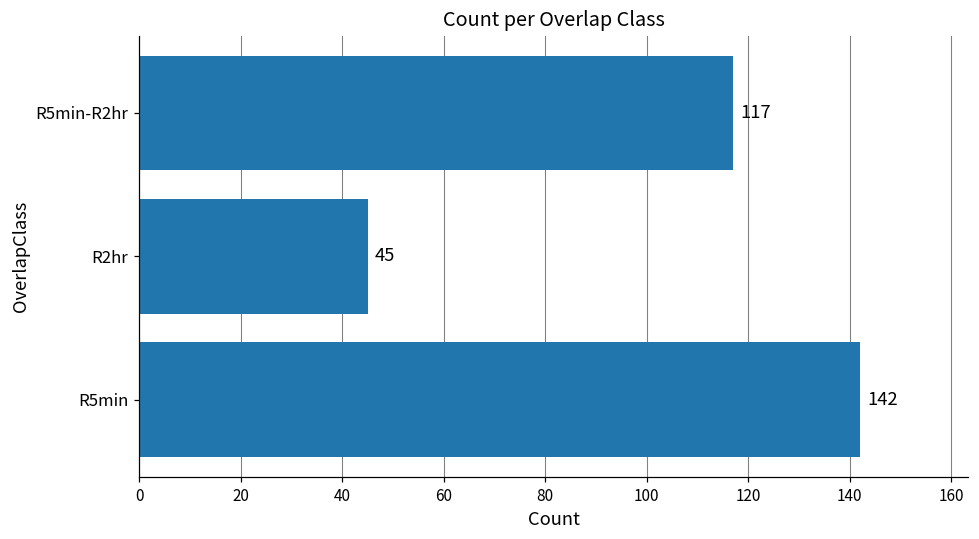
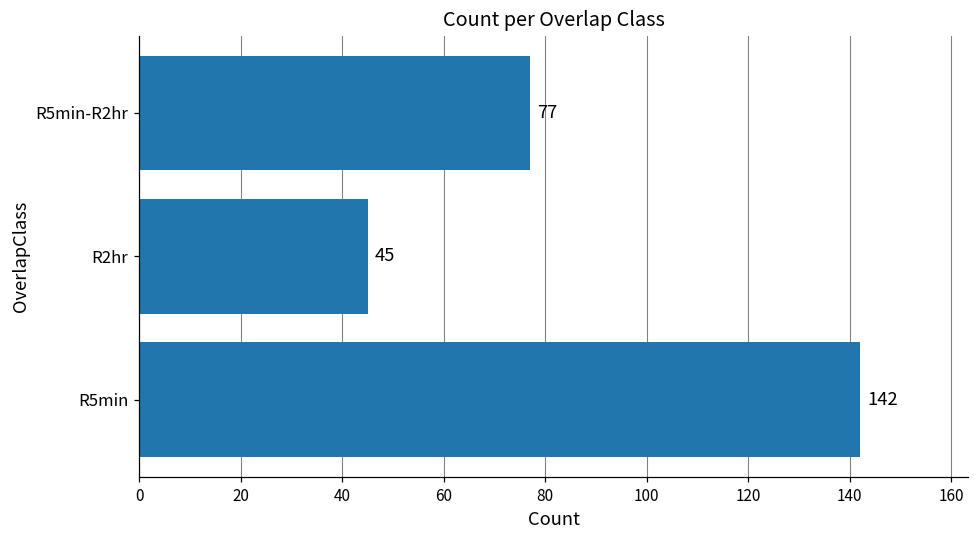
R5min-R2hr: 117 -> 77
